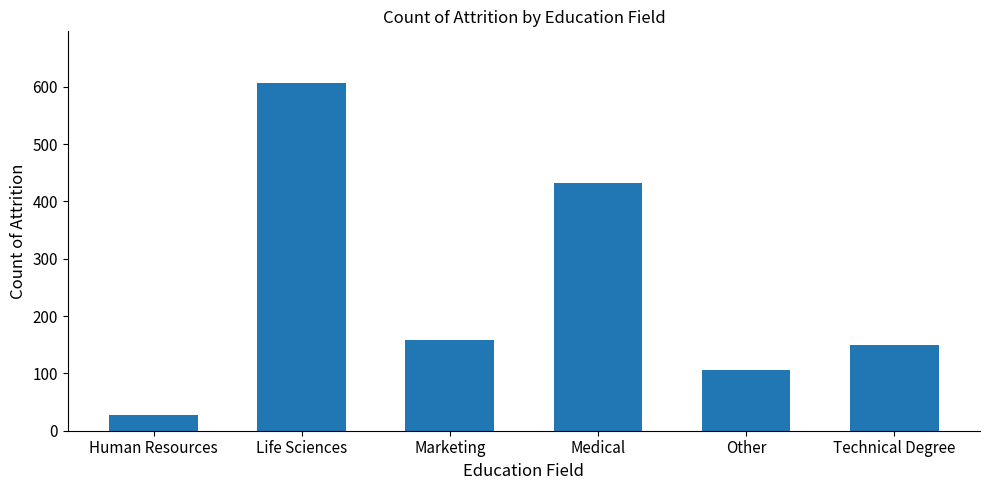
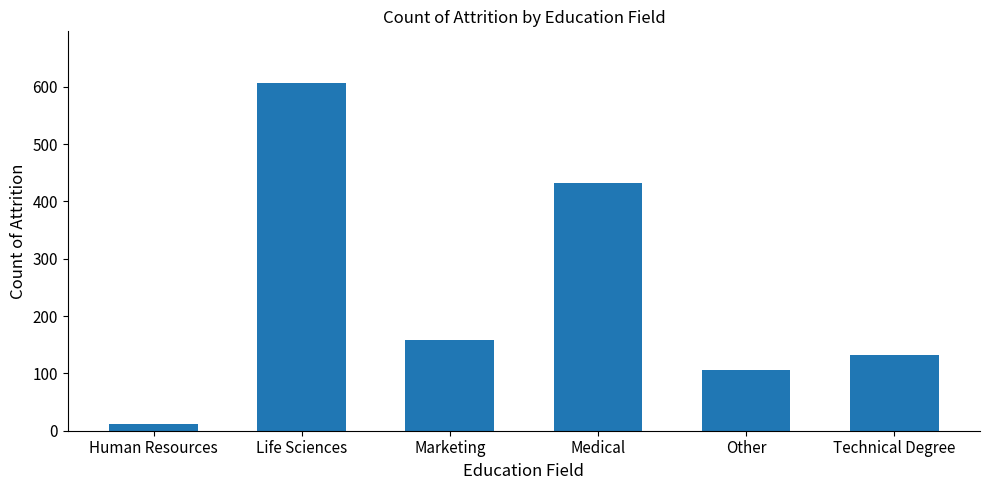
Human Resources: 30 -> 10
Technical Degree: 150 -> 130
